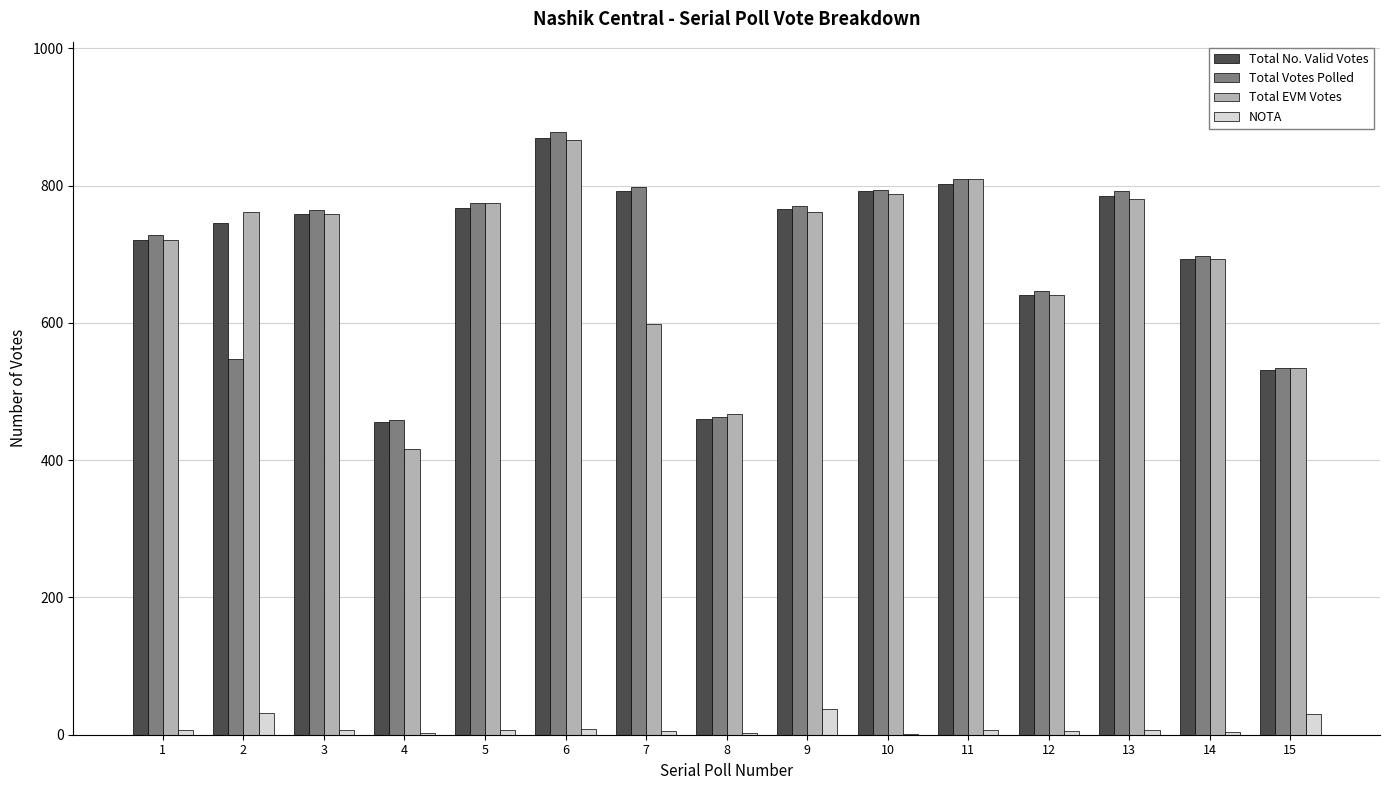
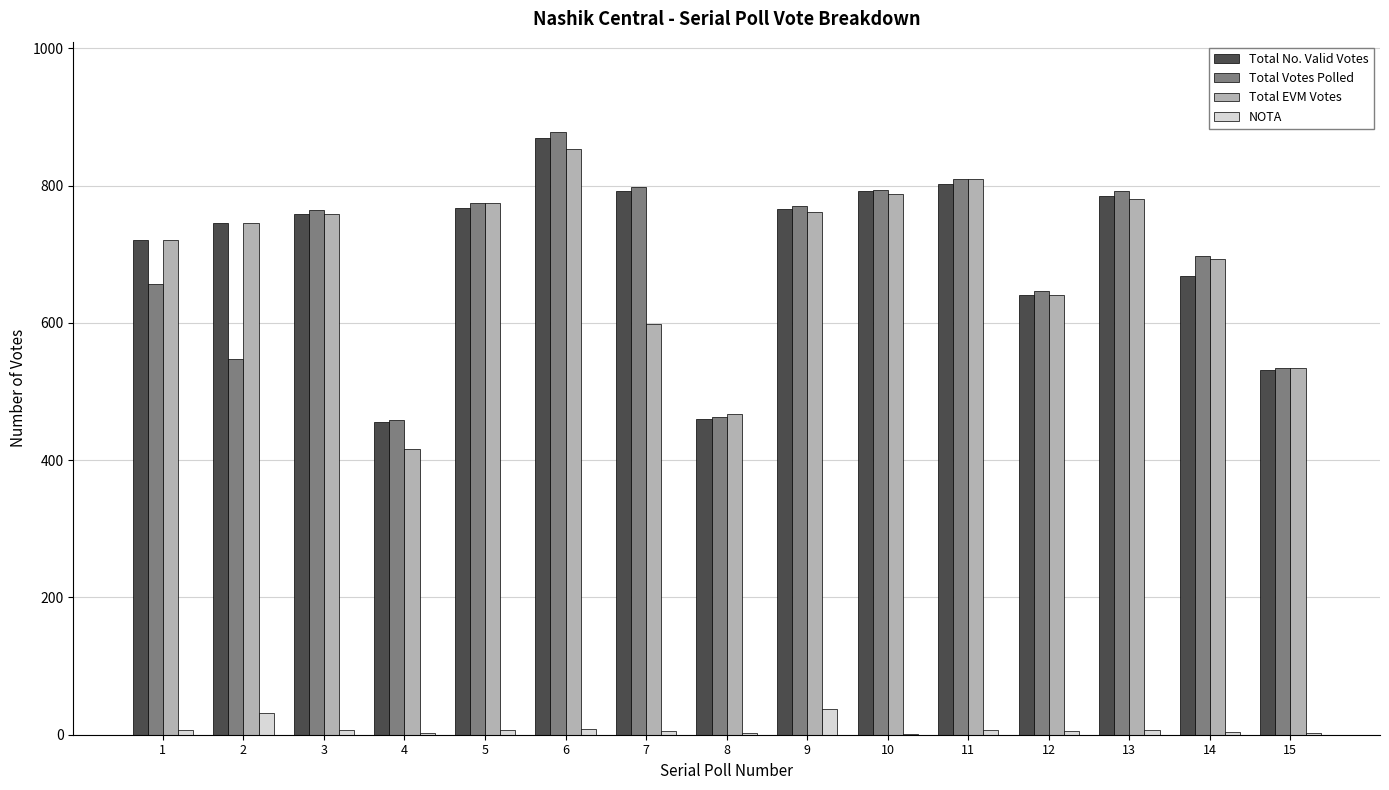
Total Votes Polled, 1: 730 -> 660
Total EVM Votes, 2: 760 -> 750
Total EVM Votes, 6: 870 -> 850
Total No. Valid Votes, 14: 690 -> 670
NOTA, 15: 30 -> 0
